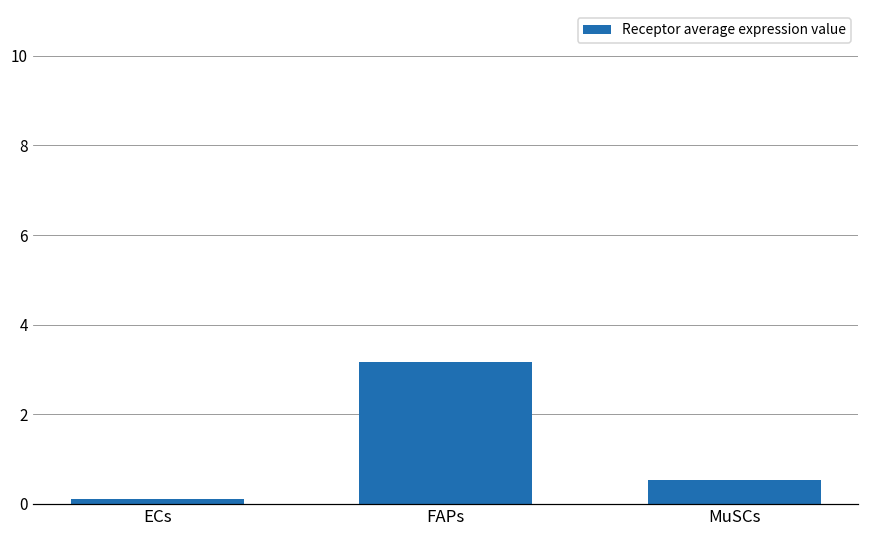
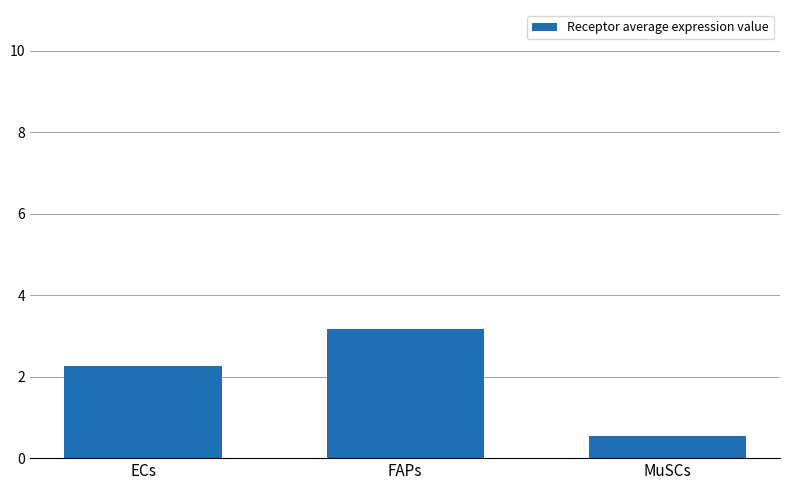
ECs: 0.1 -> 2.3
